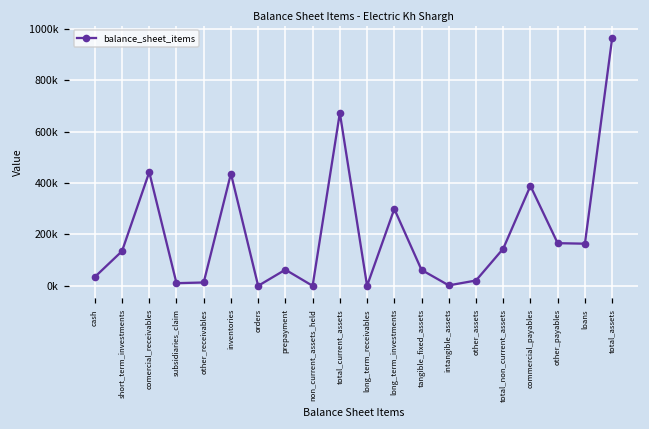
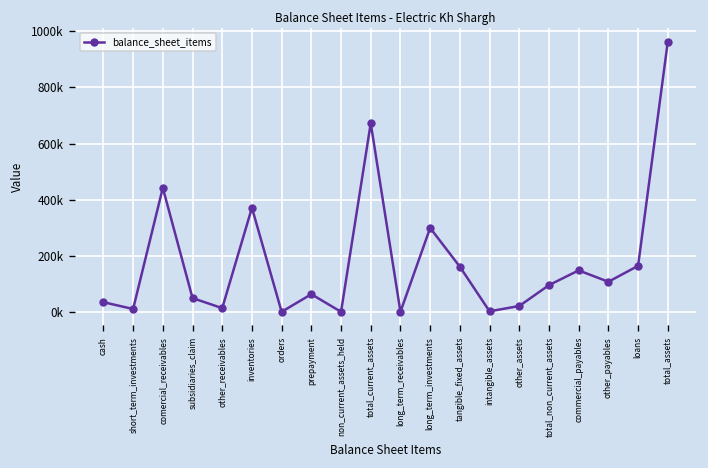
short_term_investments: 130000 -> 10000
subsidiaries_claim: 10000 -> 50000
inventories: 440000 -> 370000
tangible_fixed_assets: 60000 -> 160000
total_non_current_assets: 140000 -> 100000
commercial_payables: 390000 -> 150000
other_payables: 170000 -> 110000
